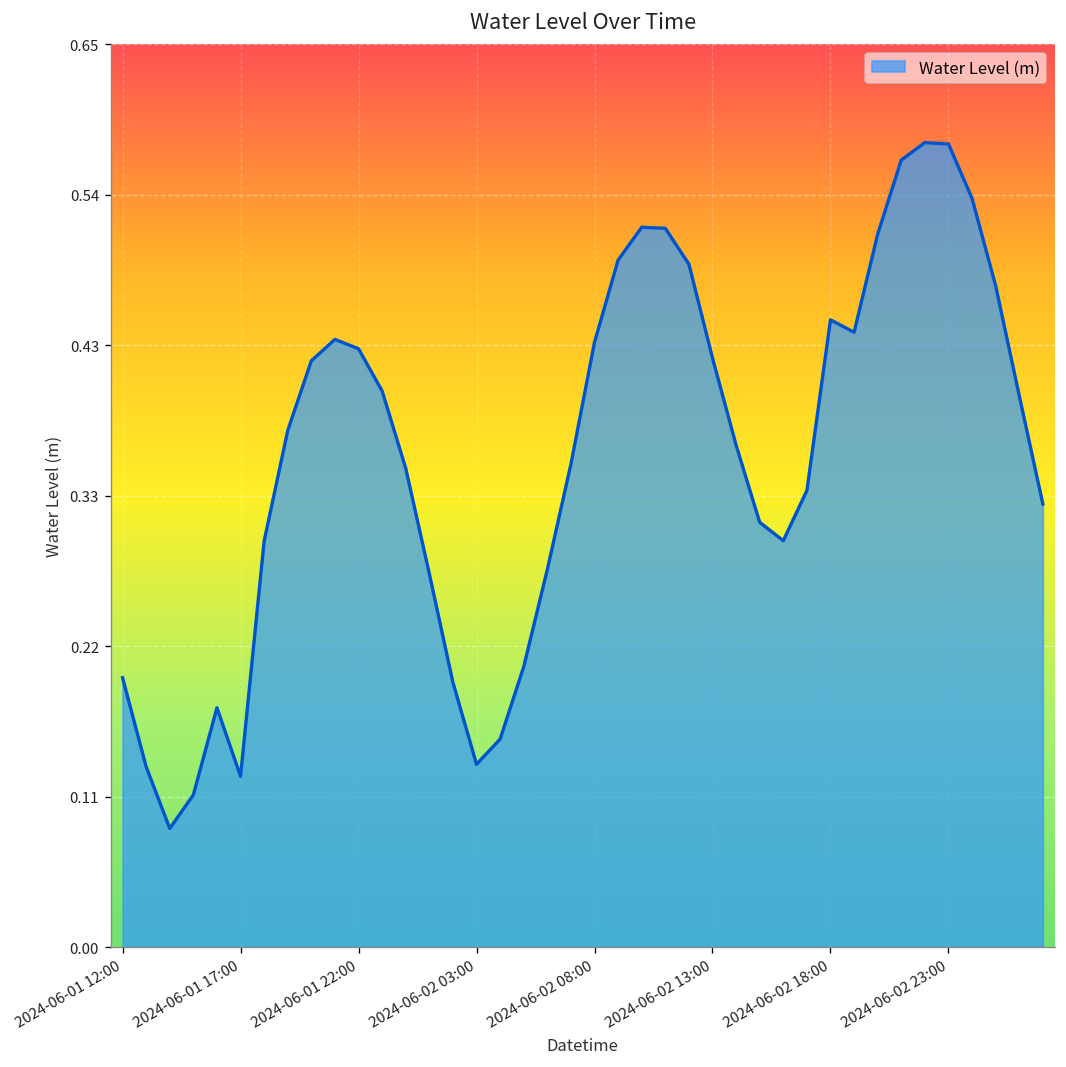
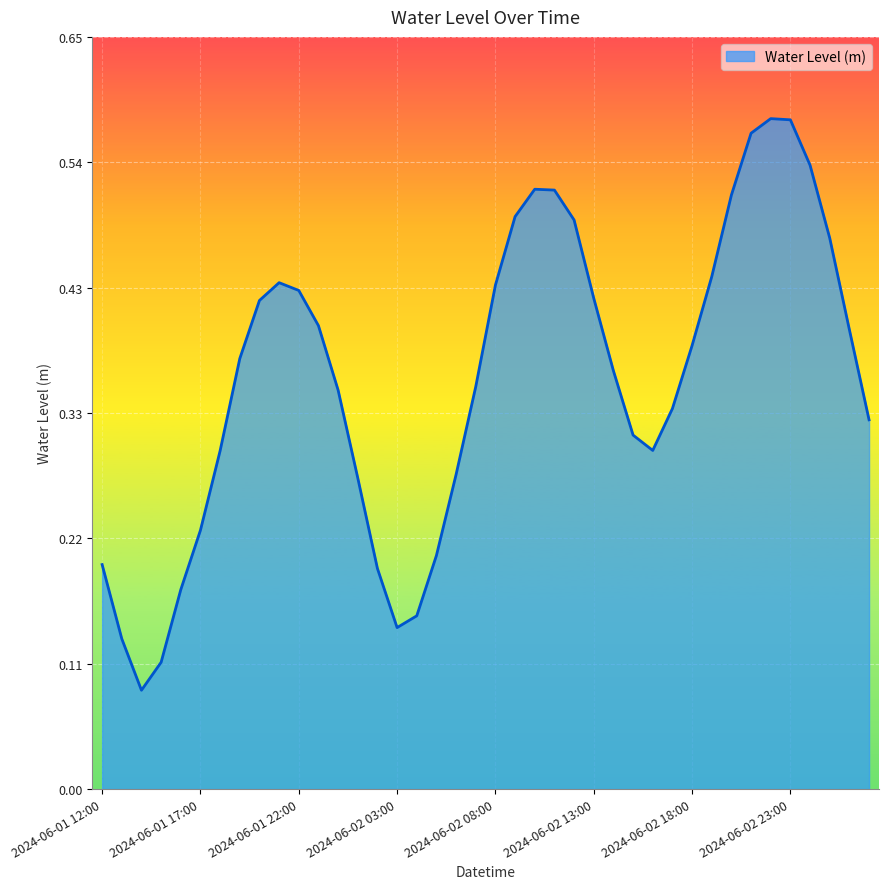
2024-06-01 17:00: 0.123 -> 0.224
2024-06-02 03:00: 0.132 -> 0.140
2024-06-02 18:00: 0.452 -> 0.383
